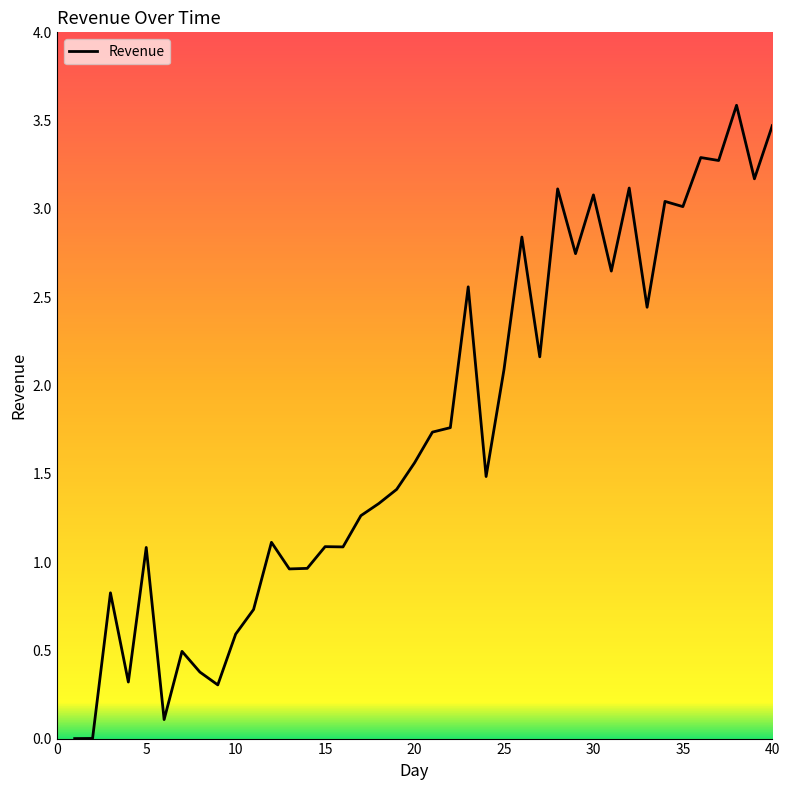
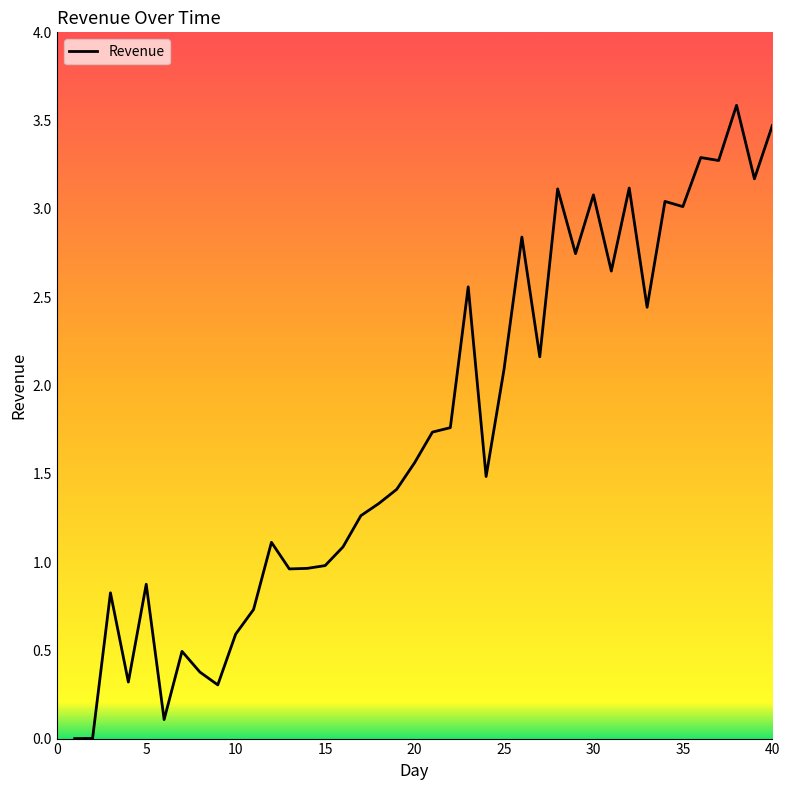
5: 1.08 -> 0.87
15: 1.09 -> 0.98
